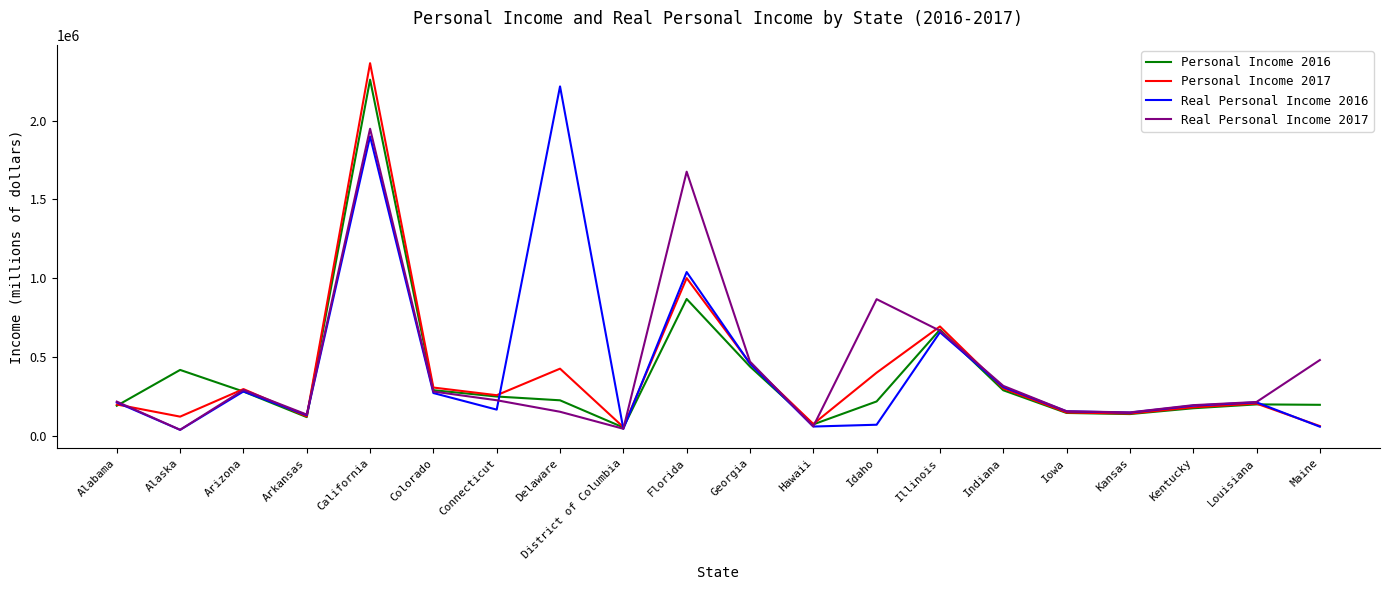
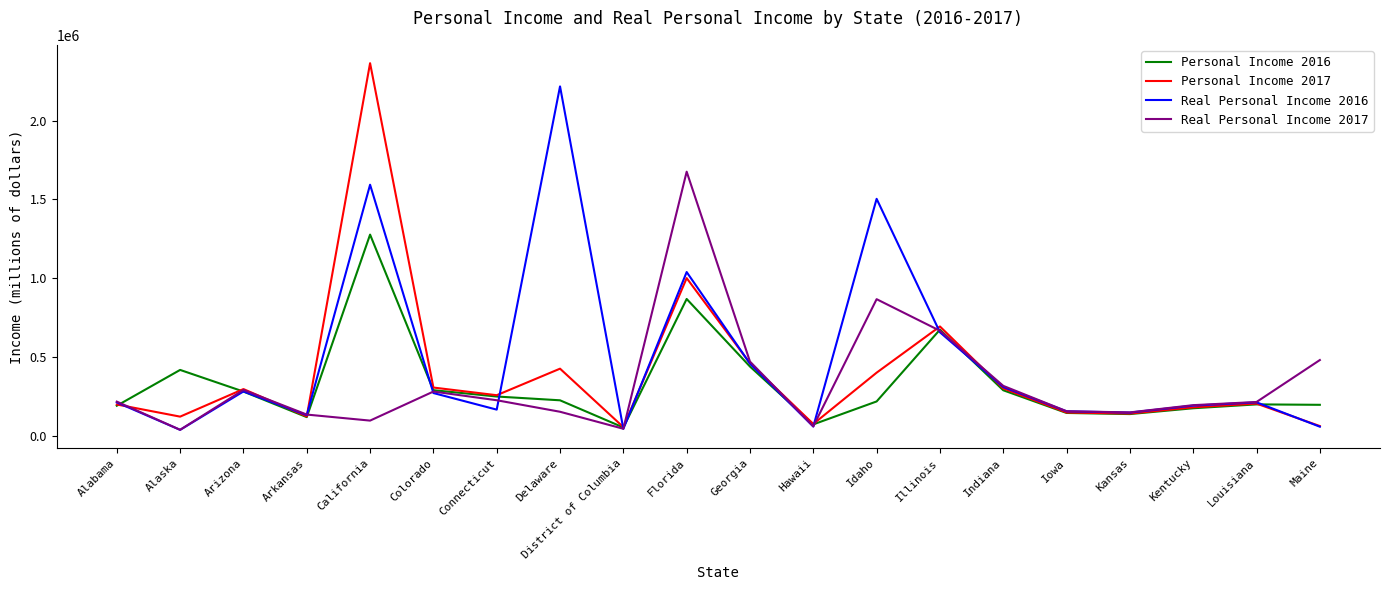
Personal Income 2016, California: 2260000 -> 1280000
Real Personal Income 2016, California: 1900000 -> 1590000
Real Personal Income 2017, California: 1950000 -> 100000
Real Personal Income 2016, Idaho: 70000 -> 1500000
